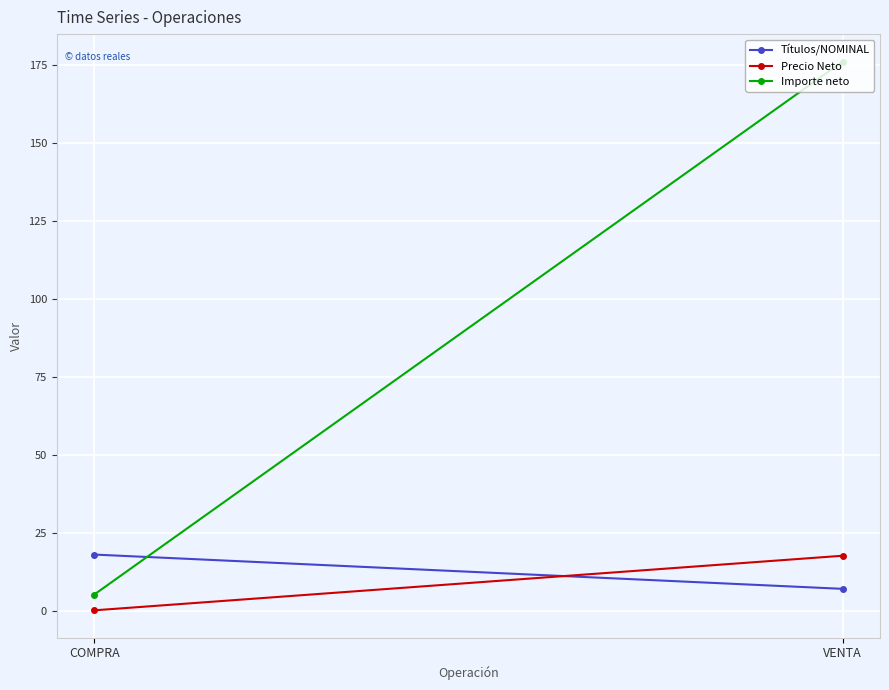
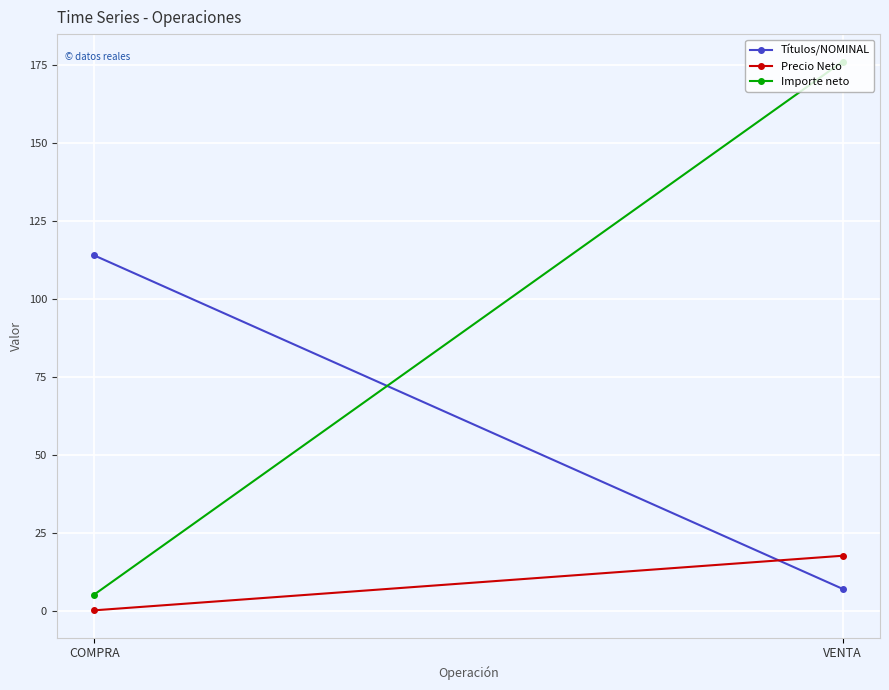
Títulos/NOMINAL, COMPRA: 18 -> 114
